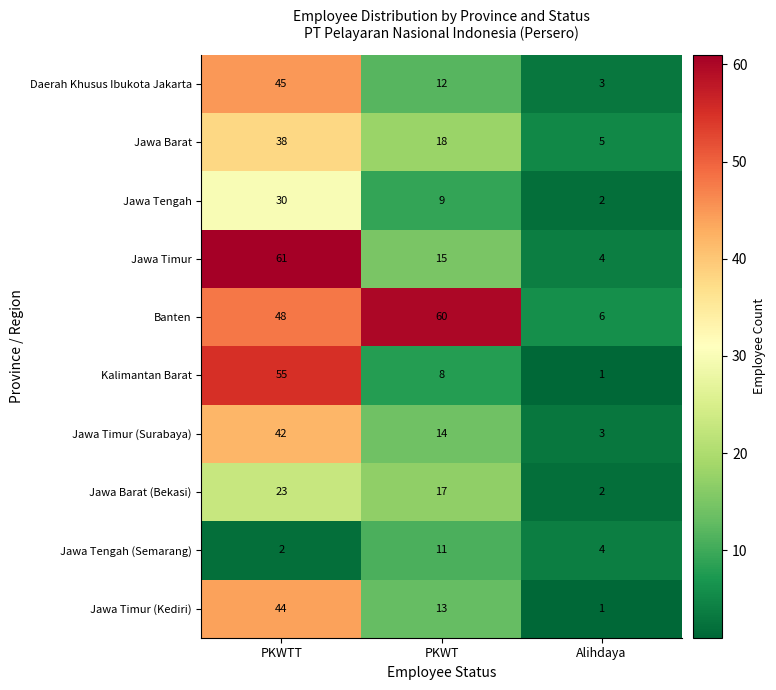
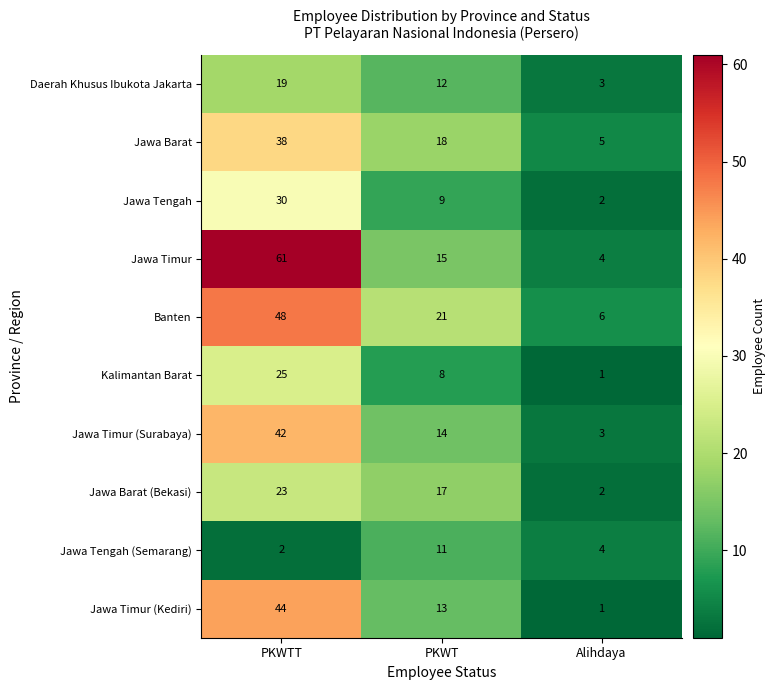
Daerah Khusus Ibukota Jakarta, PKWTT: 45 -> 19
Banten, PKWT: 60 -> 21
Kalimantan Barat, PKWTT: 55 -> 25
